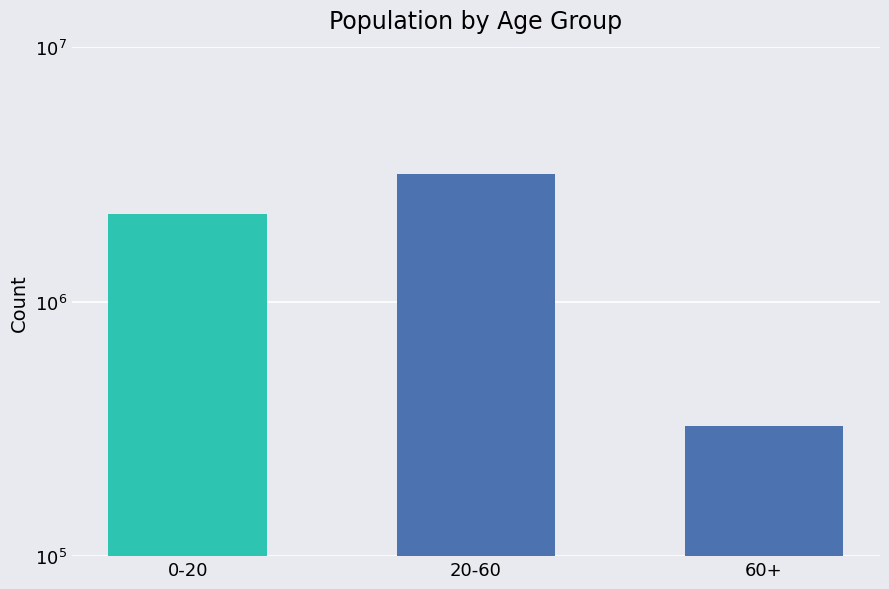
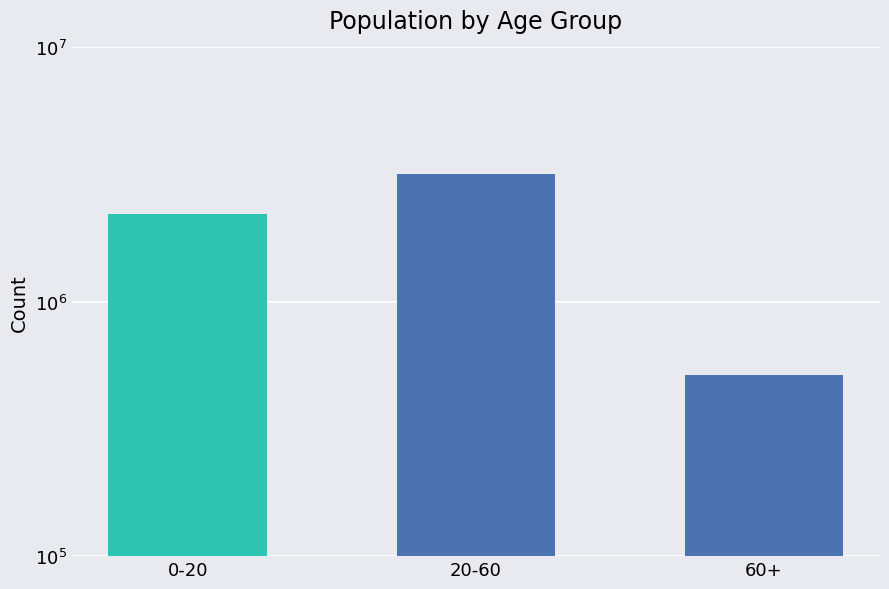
60+: 320000 -> 510000
